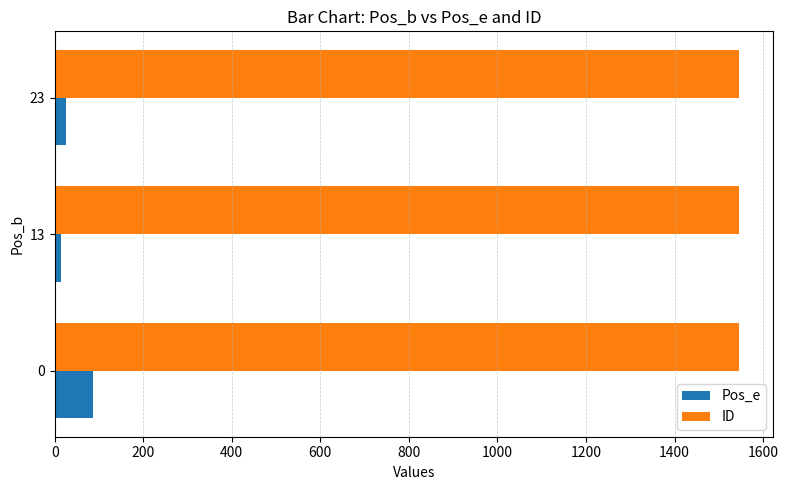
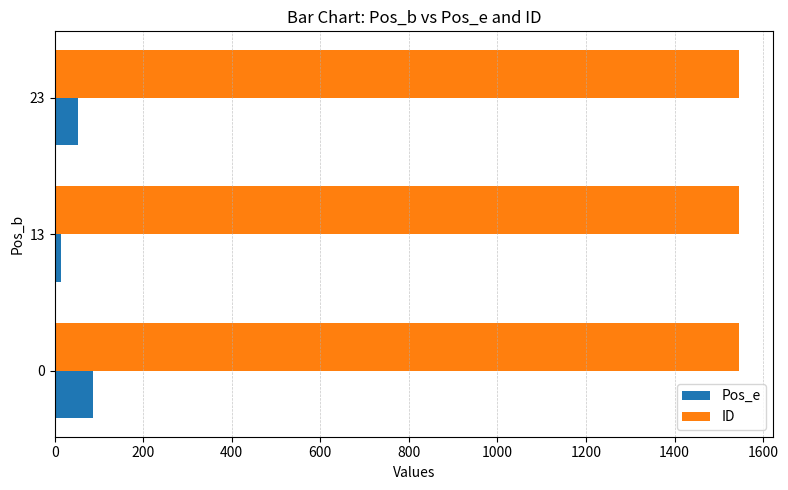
Pos_e, 23: 30 -> 50
